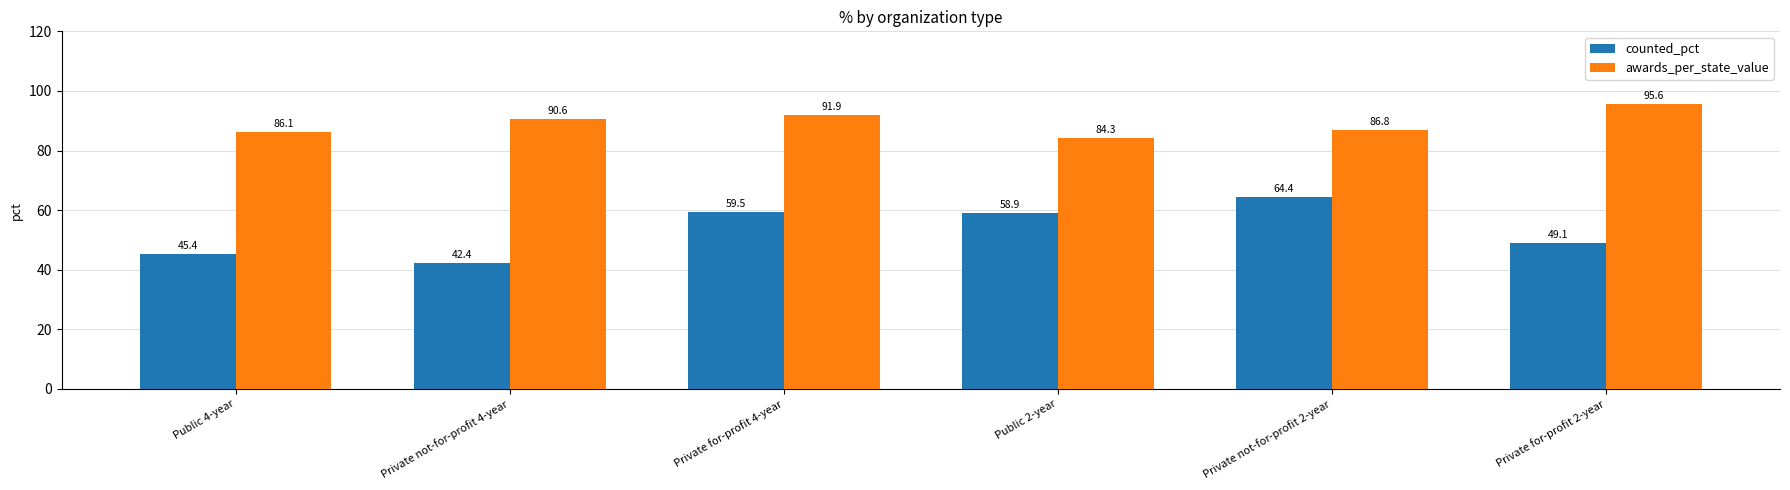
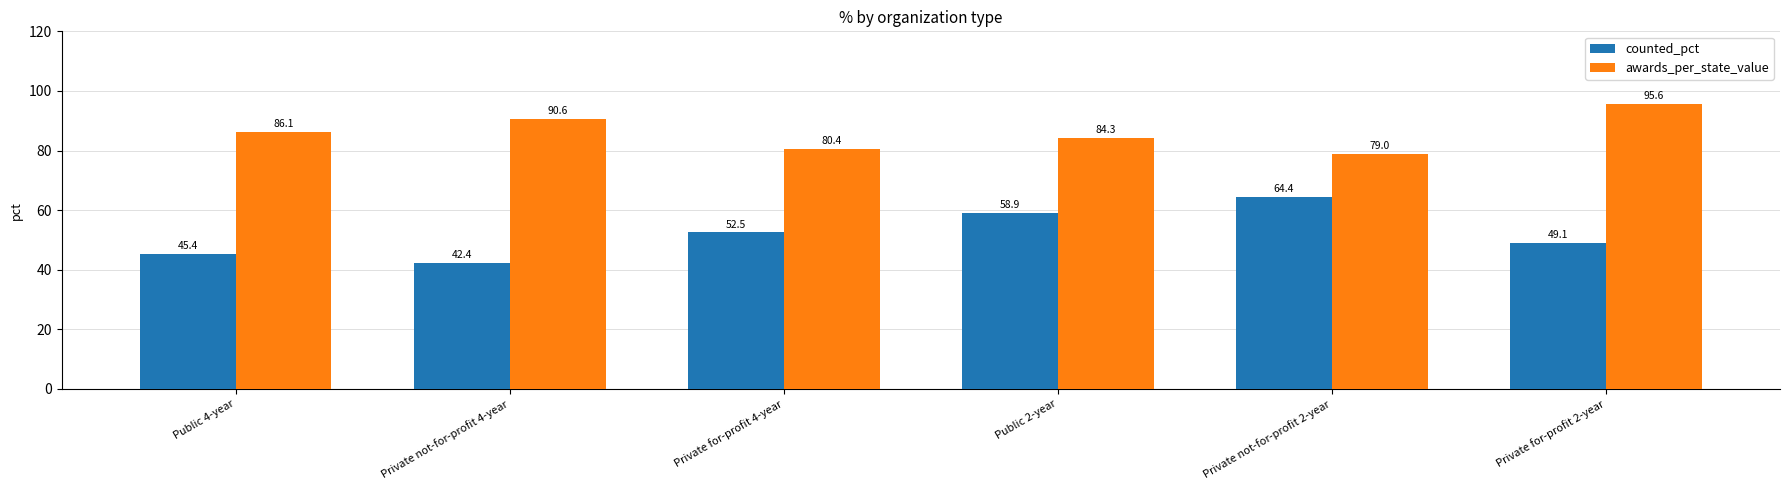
counted_pct, Private for-profit 4-year: 59.5 -> 52.5
awards_per_state_value, Private for-profit 4-year: 91.9 -> 80.4
awards_per_state_value, Private not-for-profit 2-year: 86.8 -> 79.0
